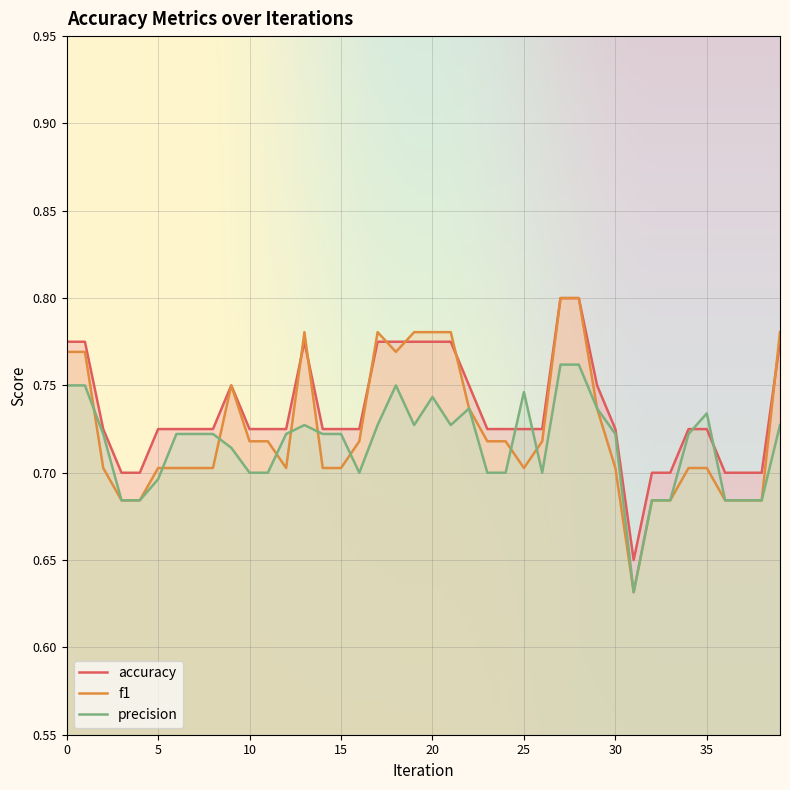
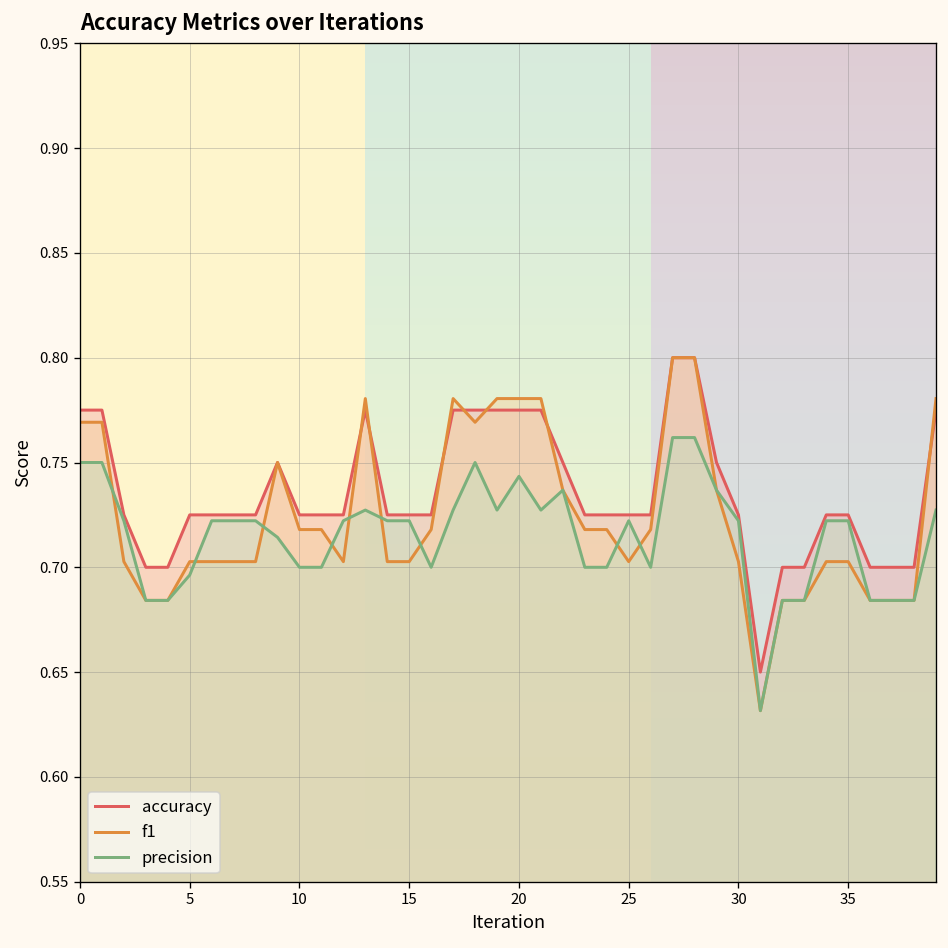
precision, 25: 0.746 -> 0.722
precision, 35: 0.734 -> 0.722
